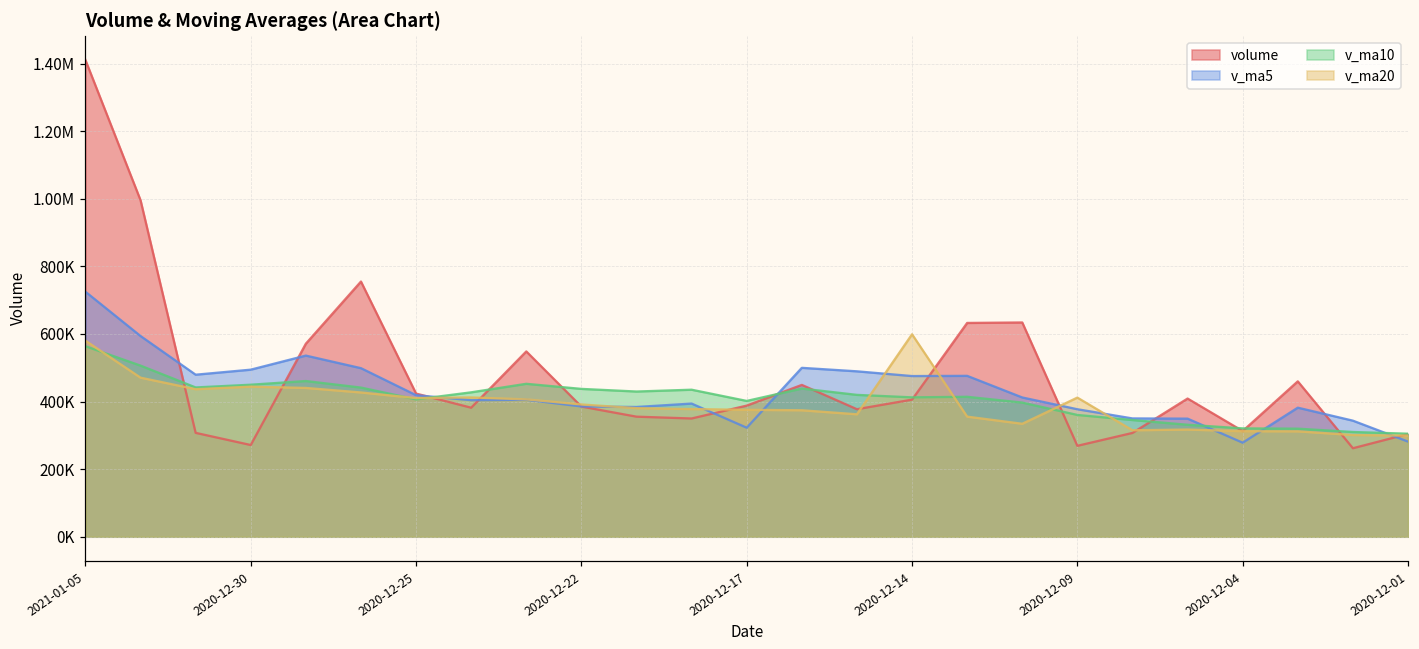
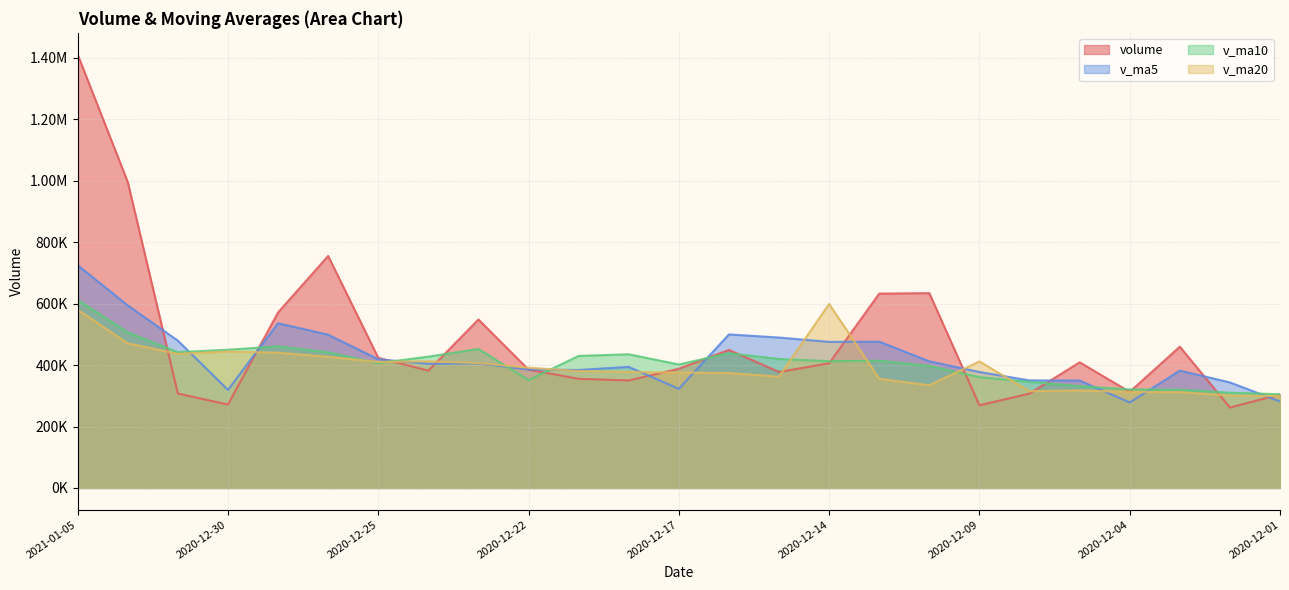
v_ma10, 2021-01-05: 560000 -> 610000
v_ma5, 2020-12-30: 490000 -> 320000
v_ma10, 2020-12-22: 440000 -> 350000
